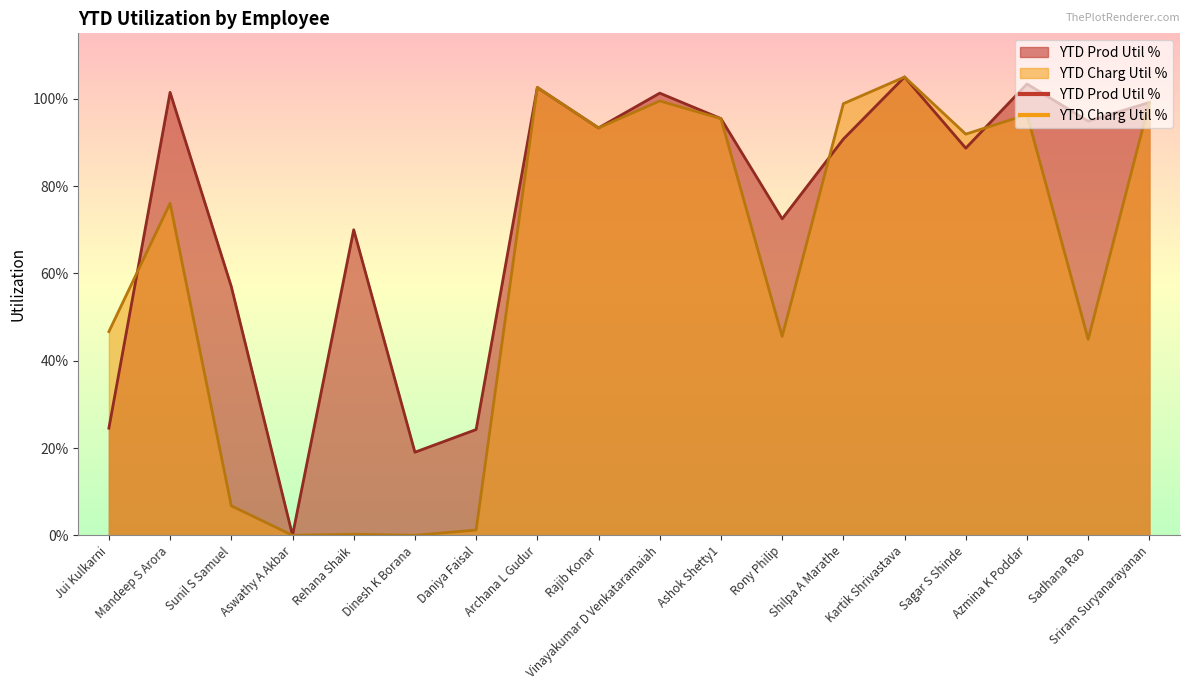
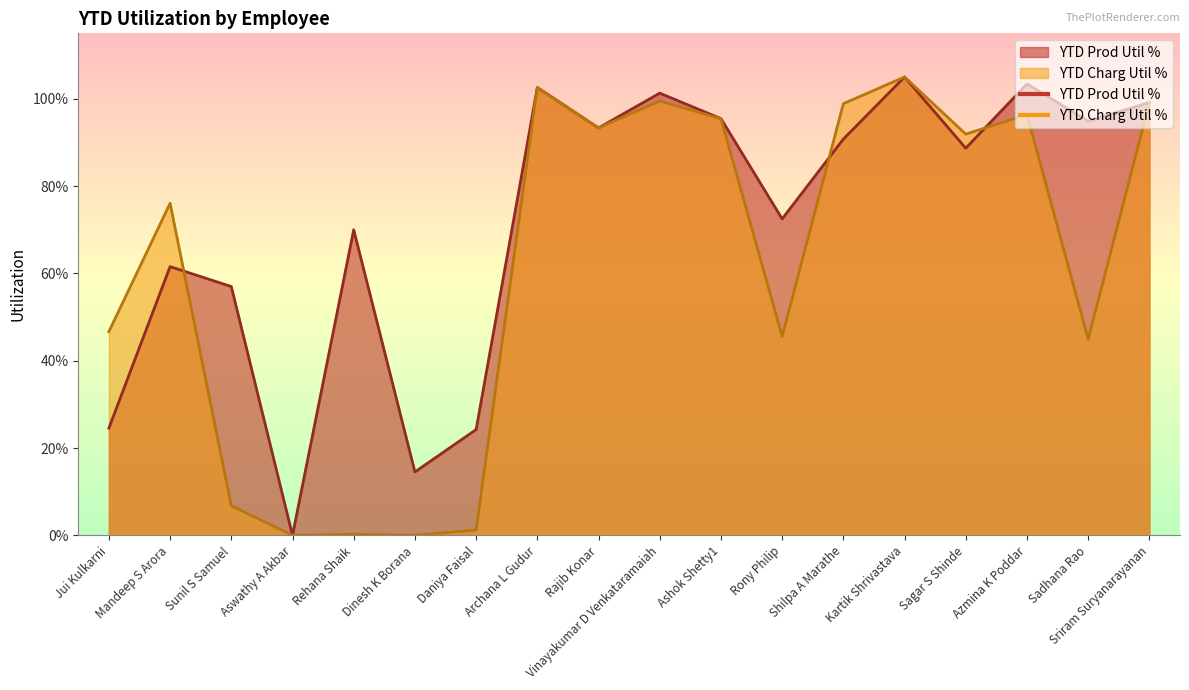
YTD Prod Util %, Mandeep S Arora: 101% -> 62%
YTD Prod Util %, Dinesh K Borana: 19% -> 15%
